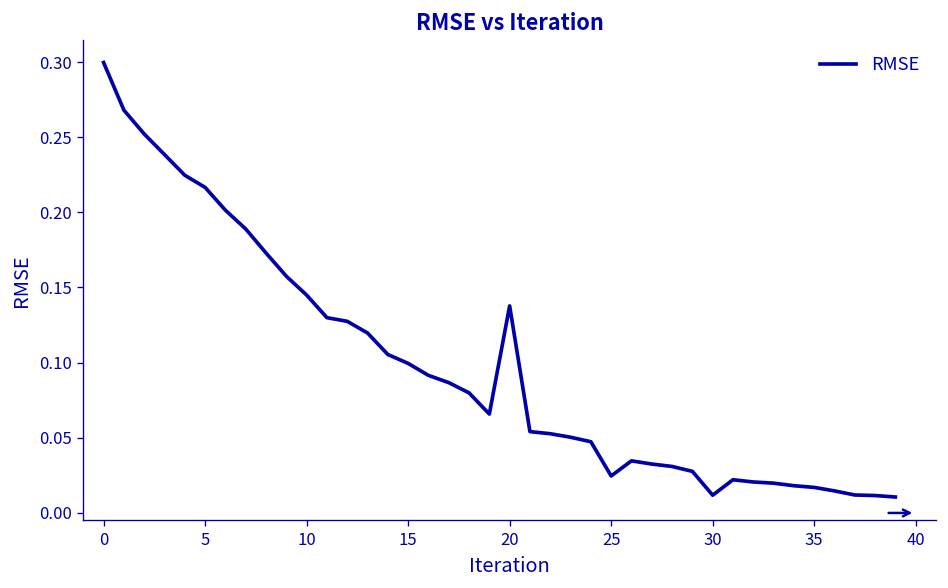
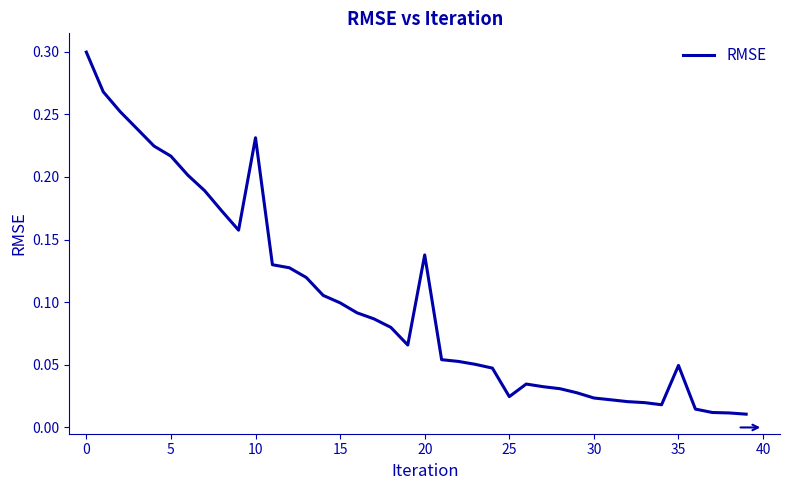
10: 0.145 -> 0.231
30: 0.012 -> 0.024
35: 0.017 -> 0.050
